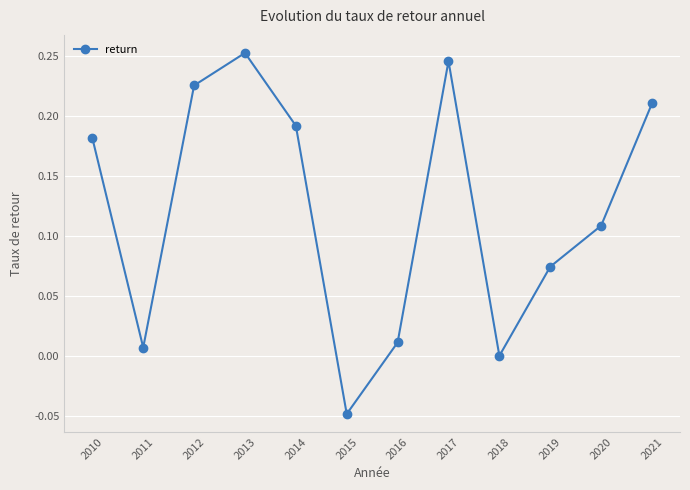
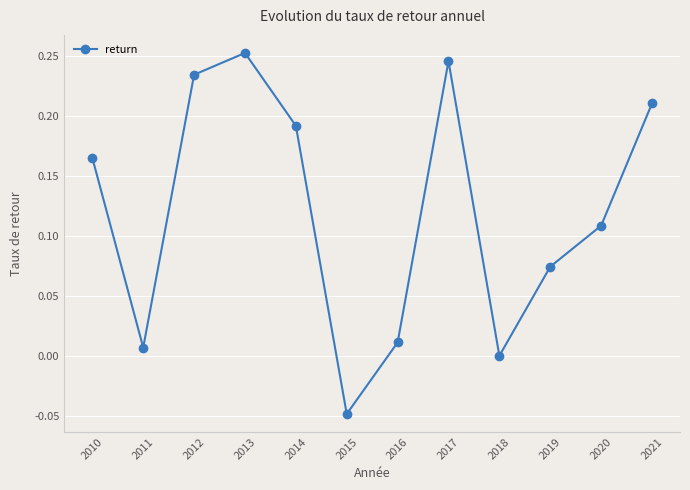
2010: 0.182 -> 0.165
2012: 0.226 -> 0.235
